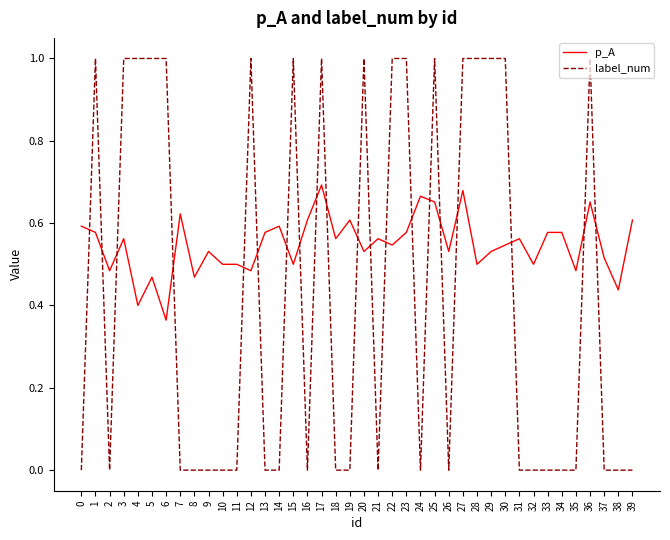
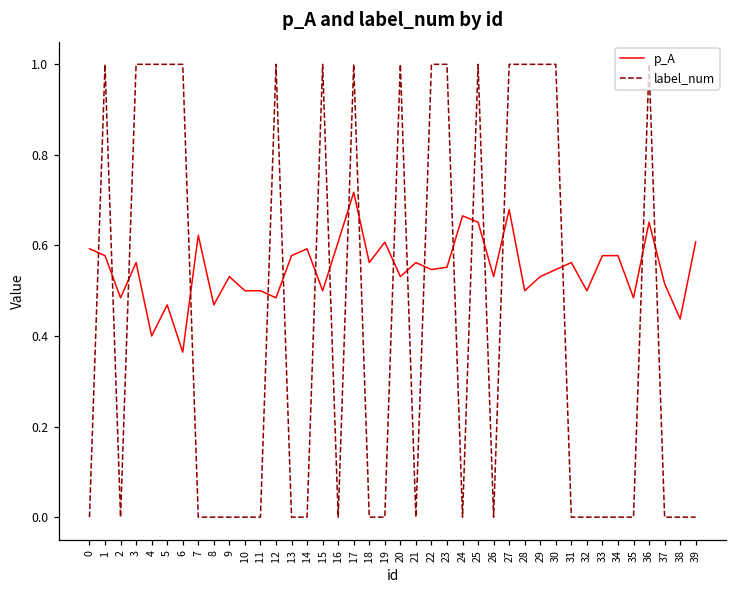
p_A, 17: 0.69 -> 0.72
p_A, 23: 0.58 -> 0.55
